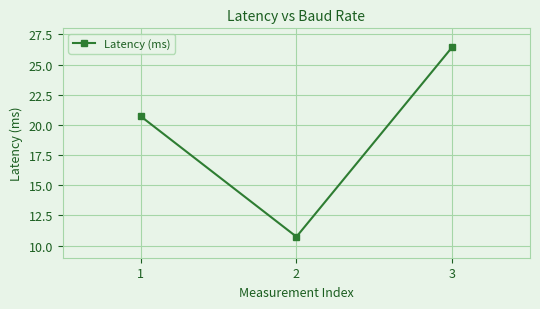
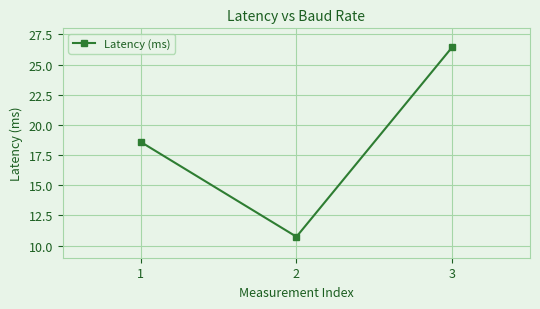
1: 20.7 -> 18.6
